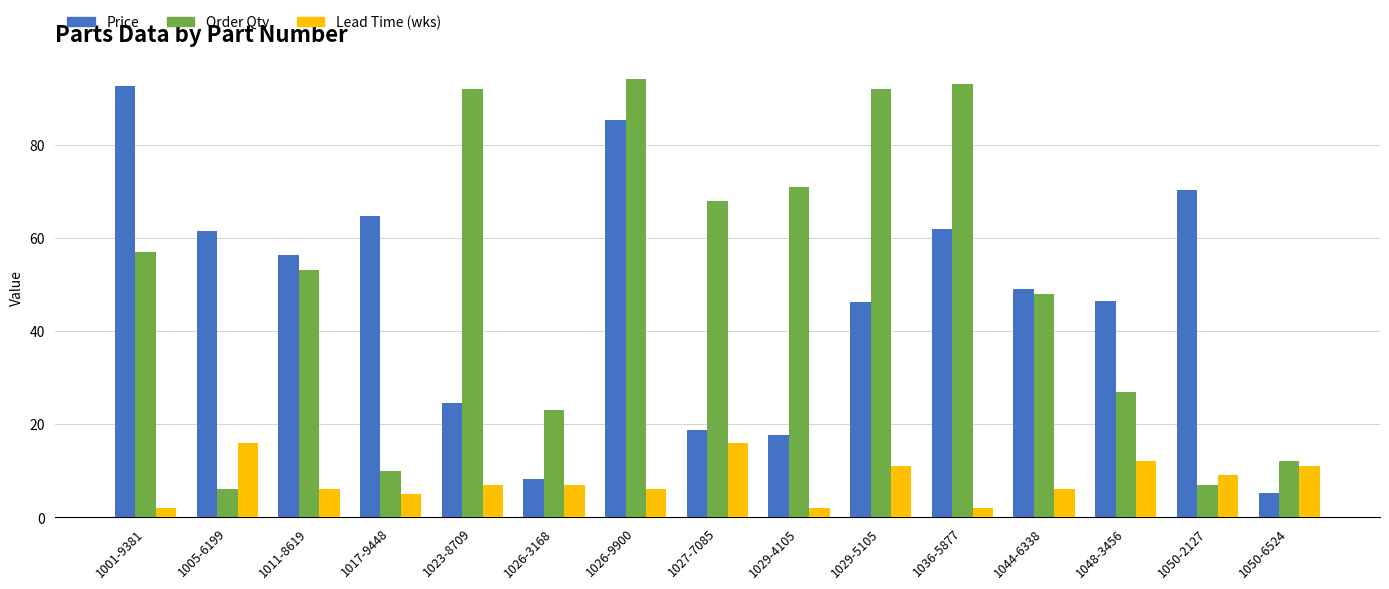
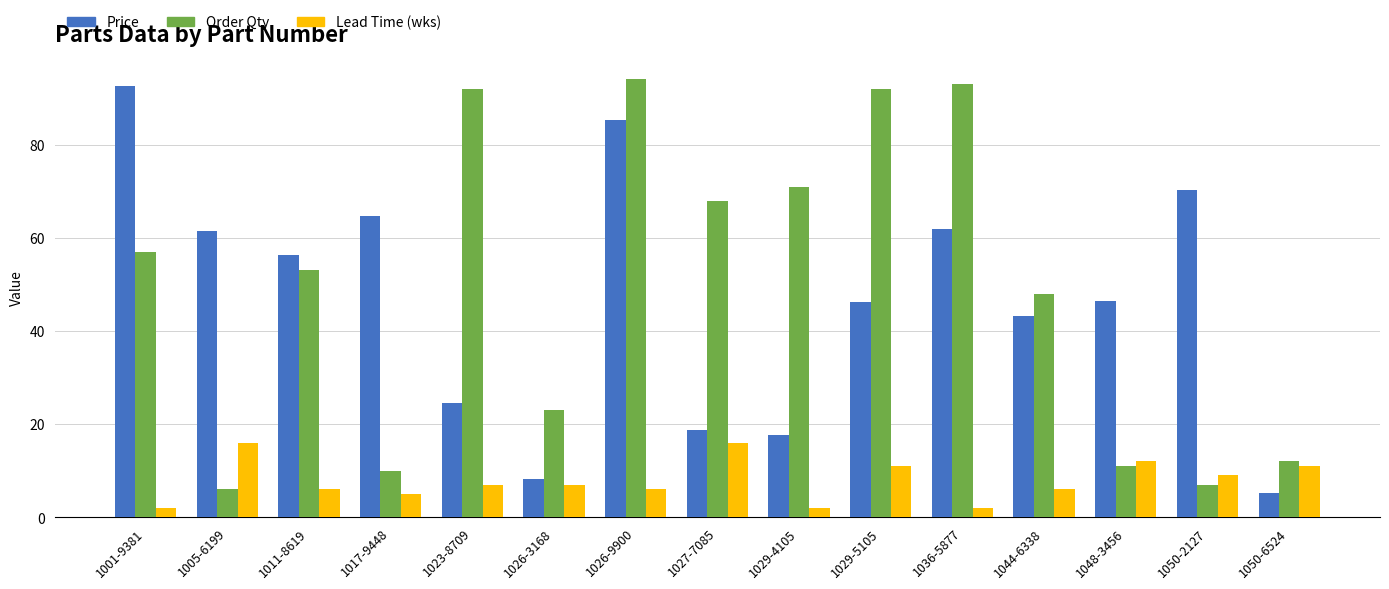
Price, 1044-6338: 49 -> 43
Order Qty, 1048-3456: 27 -> 11
